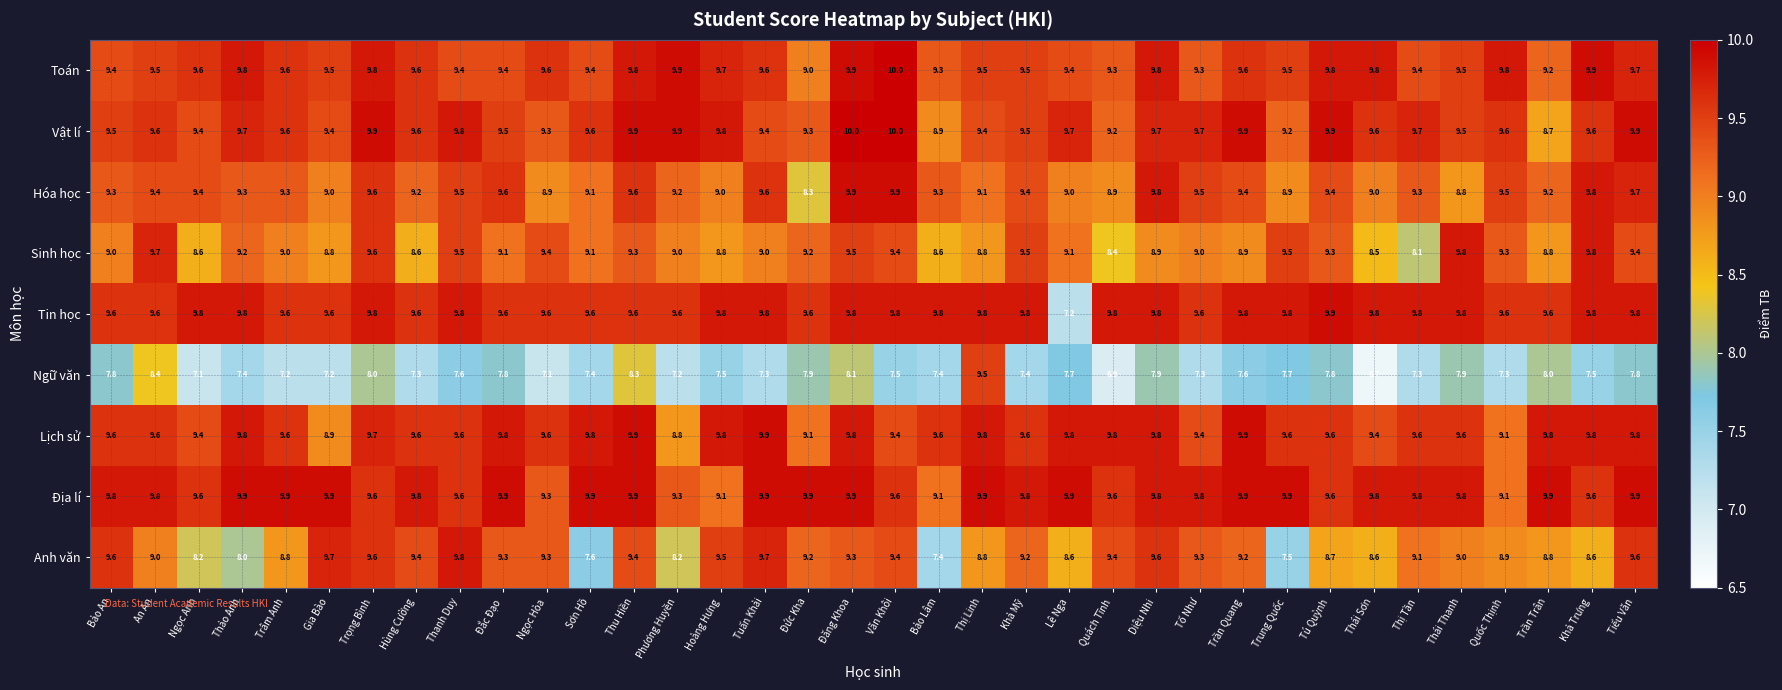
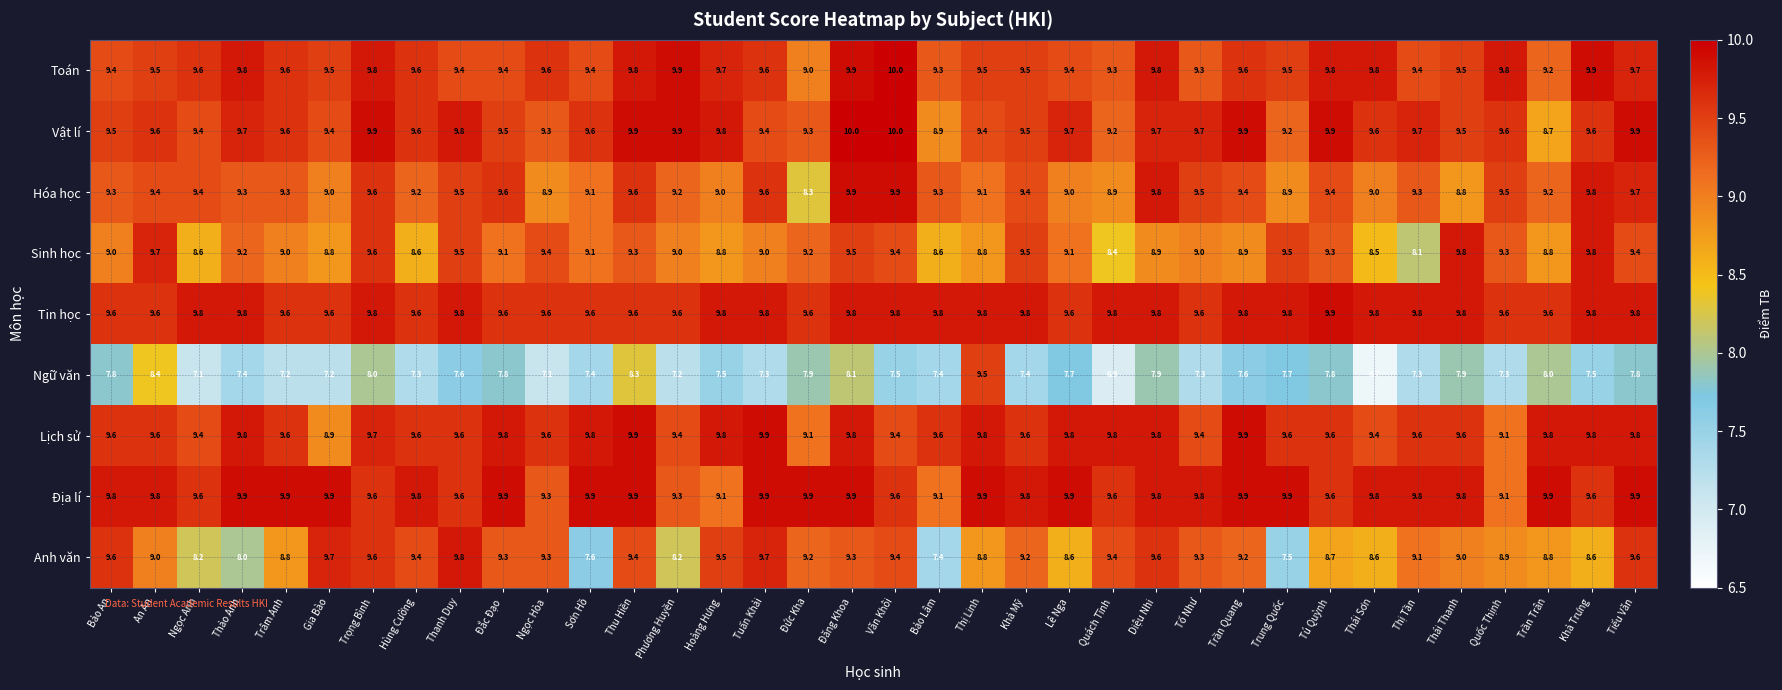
Tin học, Lê Nga: 7.2 -> 9.6
Lịch sử, Phương Huyền: 8.8 -> 9.4
